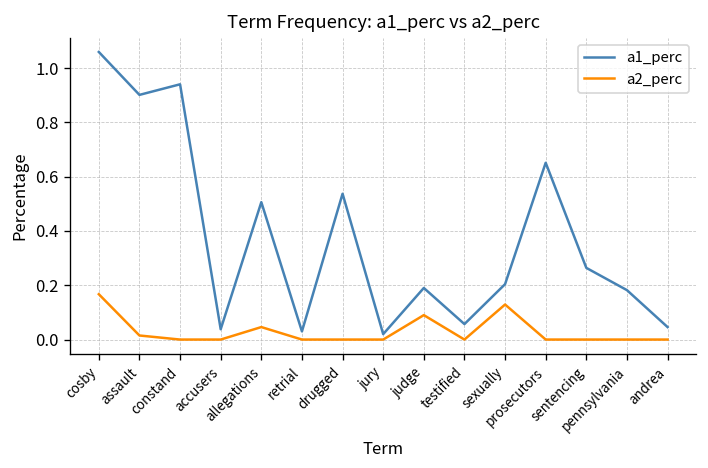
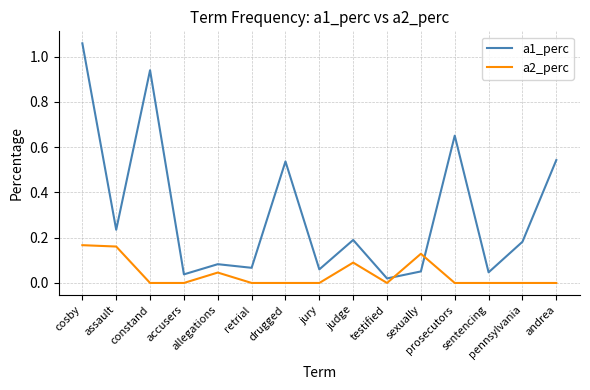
a1_perc, assault: 0.90 -> 0.24
a2_perc, assault: 0.02 -> 0.16
a1_perc, allegations: 0.51 -> 0.08
a1_perc, retrial: 0.03 -> 0.07
a1_perc, jury: 0.02 -> 0.06
a1_perc, testified: 0.06 -> 0.02
a1_perc, sexually: 0.20 -> 0.05
a1_perc, sentencing: 0.26 -> 0.05
a1_perc, andrea: 0.05 -> 0.54
